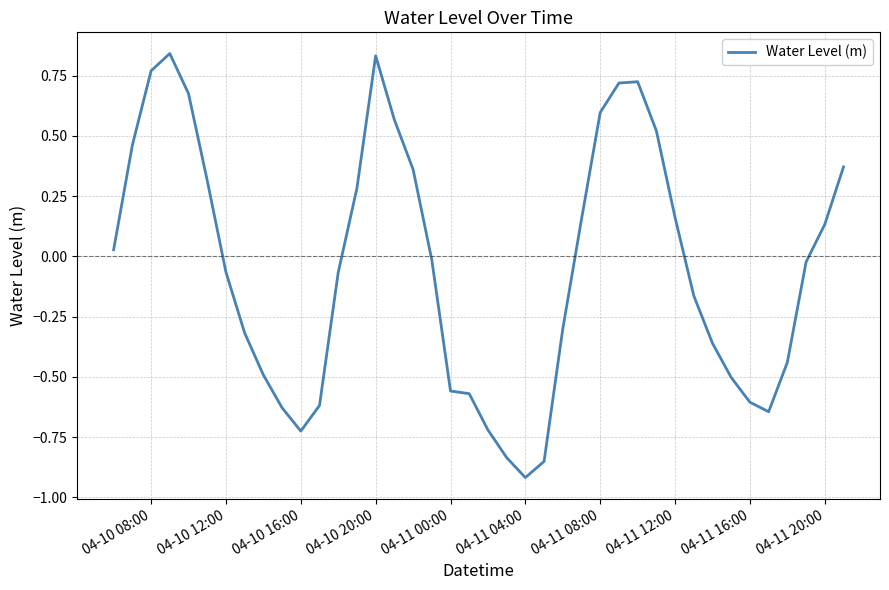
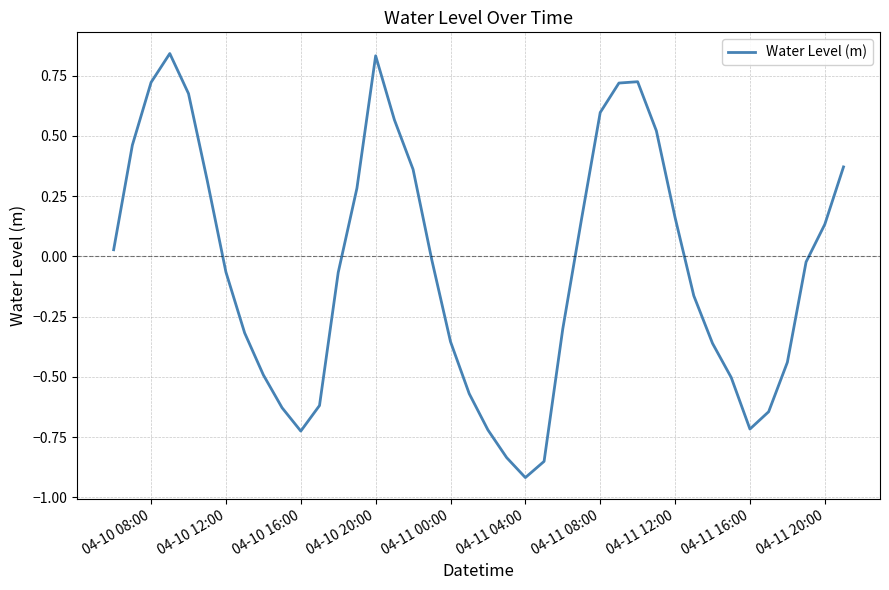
04-10 08:00: 0.77 -> 0.72
04-11 00:00: -0.56 -> -0.35
04-11 16:00: -0.61 -> -0.72
